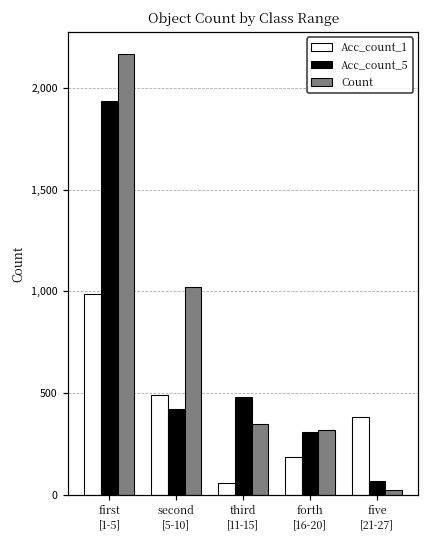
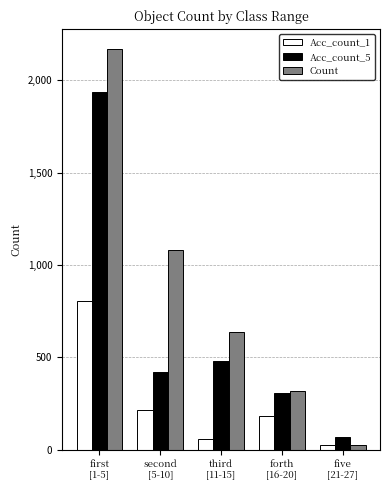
Acc_count_1, first [1-5]: 990 -> 800
Acc_count_1, second [5-10]: 490 -> 210
Count, second [5-10]: 1,020 -> 1,080
Count, third [11-15]: 350 -> 640
Acc_count_1, five [21-27]: 380 -> 20
